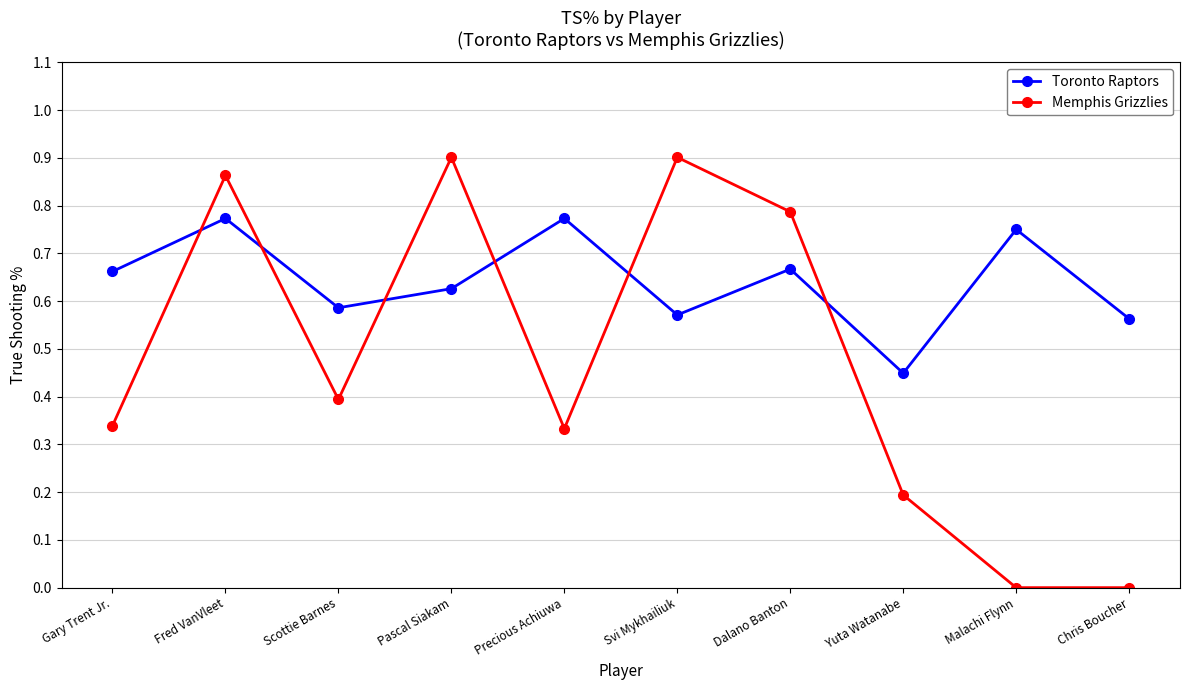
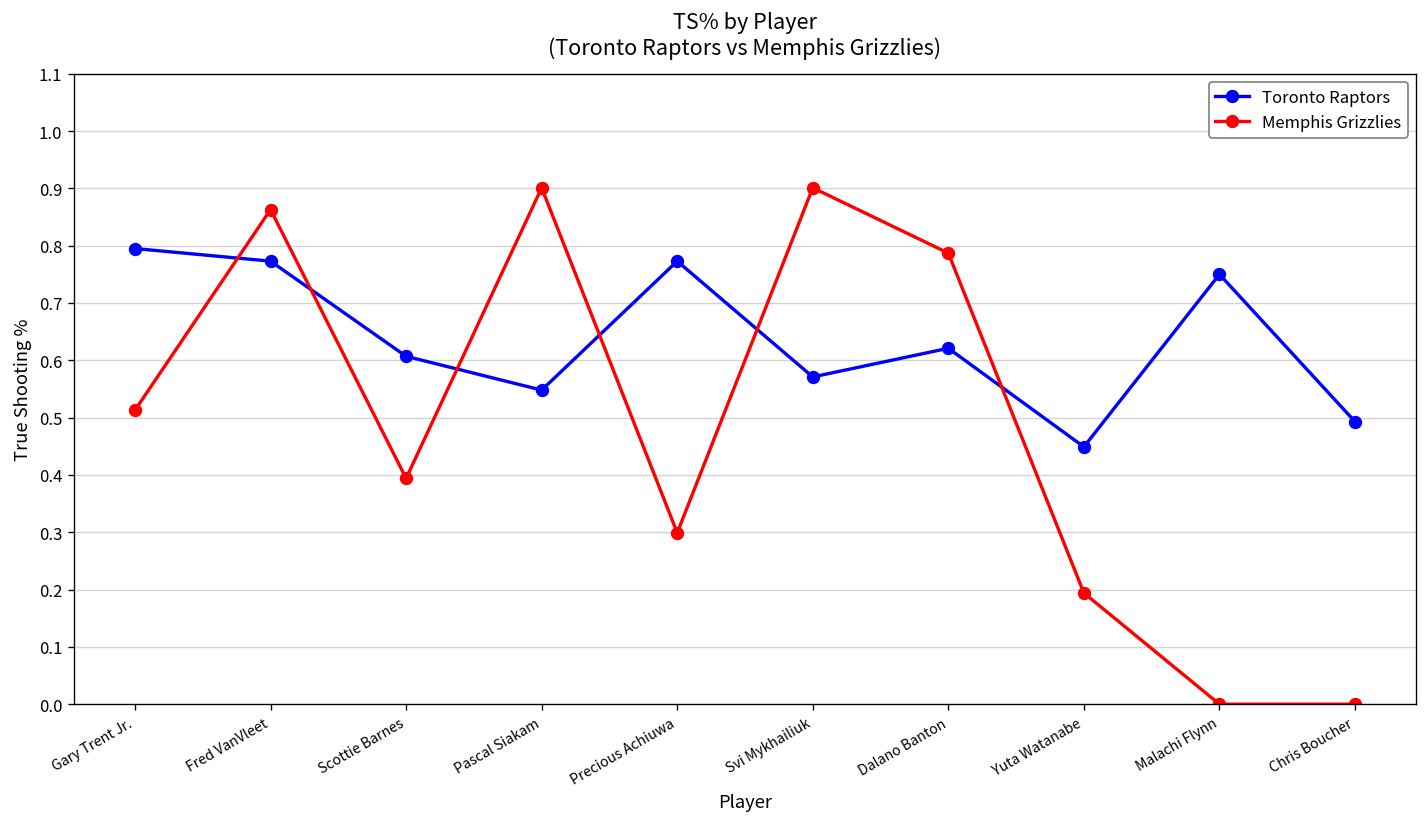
Toronto Raptors, Gary Trent Jr.: 0.66 -> 0.80
Memphis Grizzlies, Gary Trent Jr.: 0.34 -> 0.51
Toronto Raptors, Scottie Barnes: 0.59 -> 0.61
Toronto Raptors, Pascal Siakam: 0.63 -> 0.55
Memphis Grizzlies, Precious Achiuwa: 0.33 -> 0.30
Toronto Raptors, Dalano Banton: 0.67 -> 0.62
Toronto Raptors, Chris Boucher: 0.56 -> 0.49
